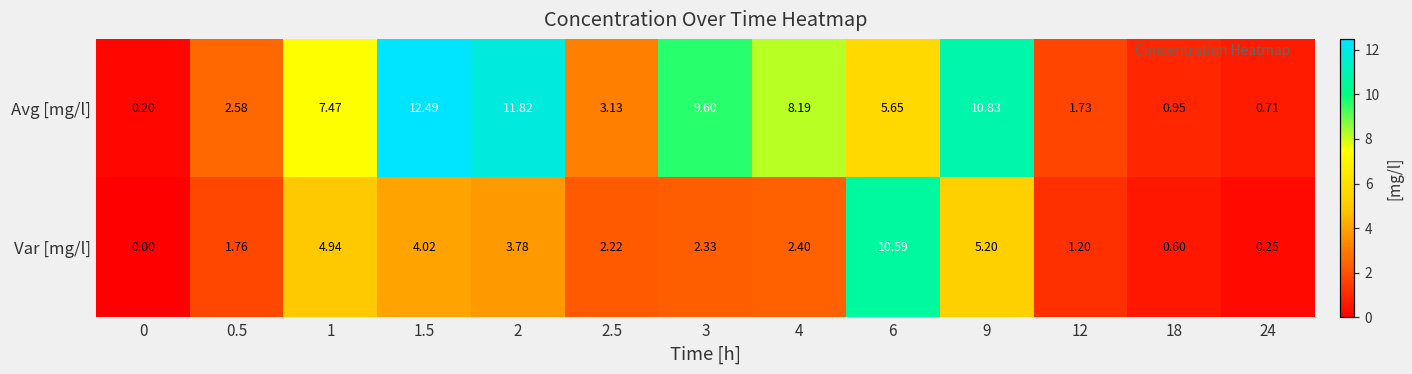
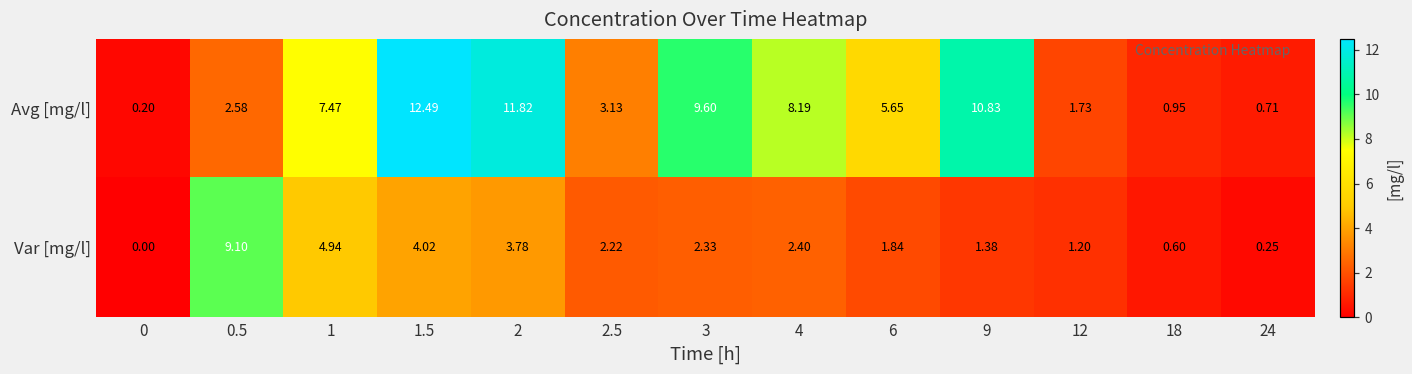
Var [mg/l], 0.5: 1.76 -> 9.10
Var [mg/l], 6: 10.59 -> 1.84
Var [mg/l], 9: 5.20 -> 1.38
